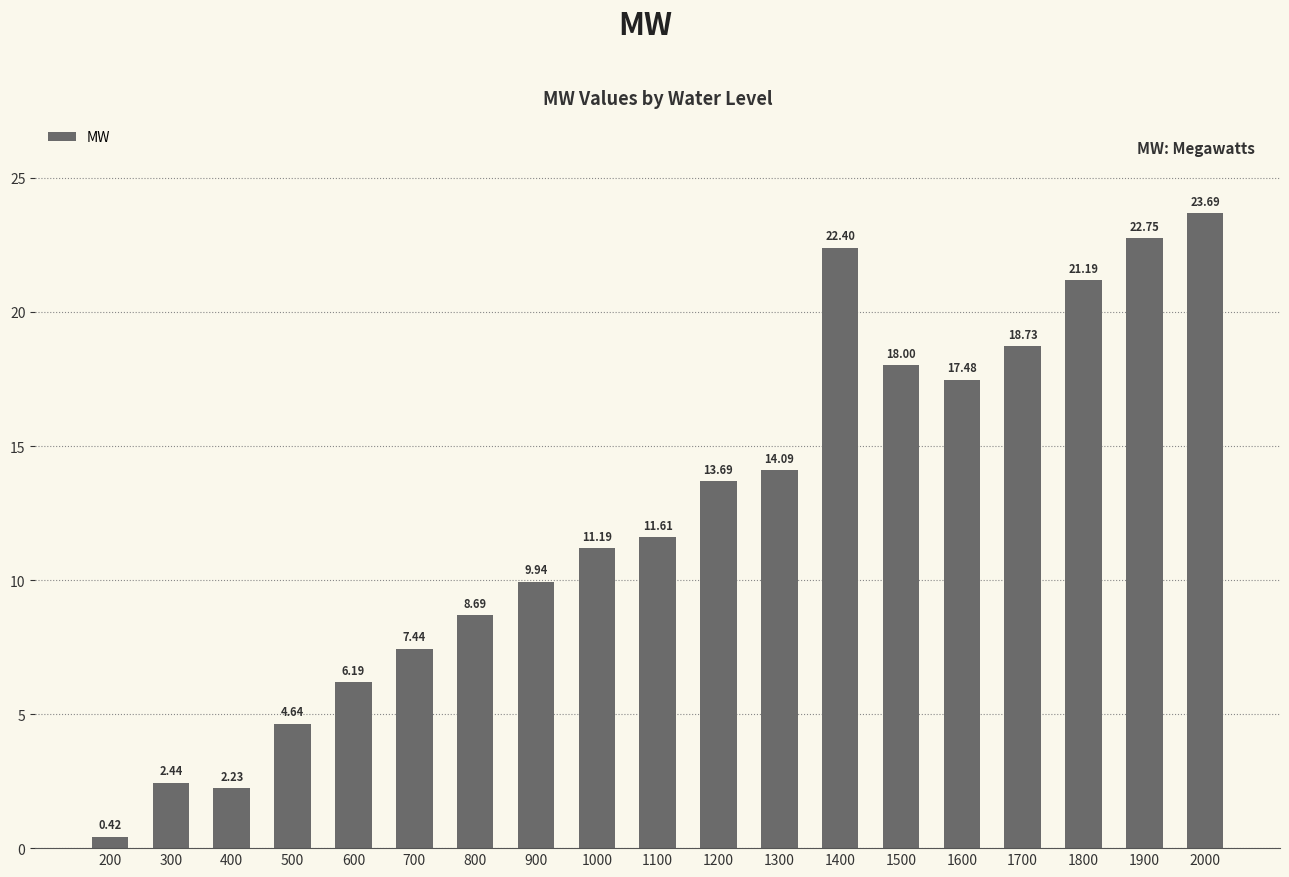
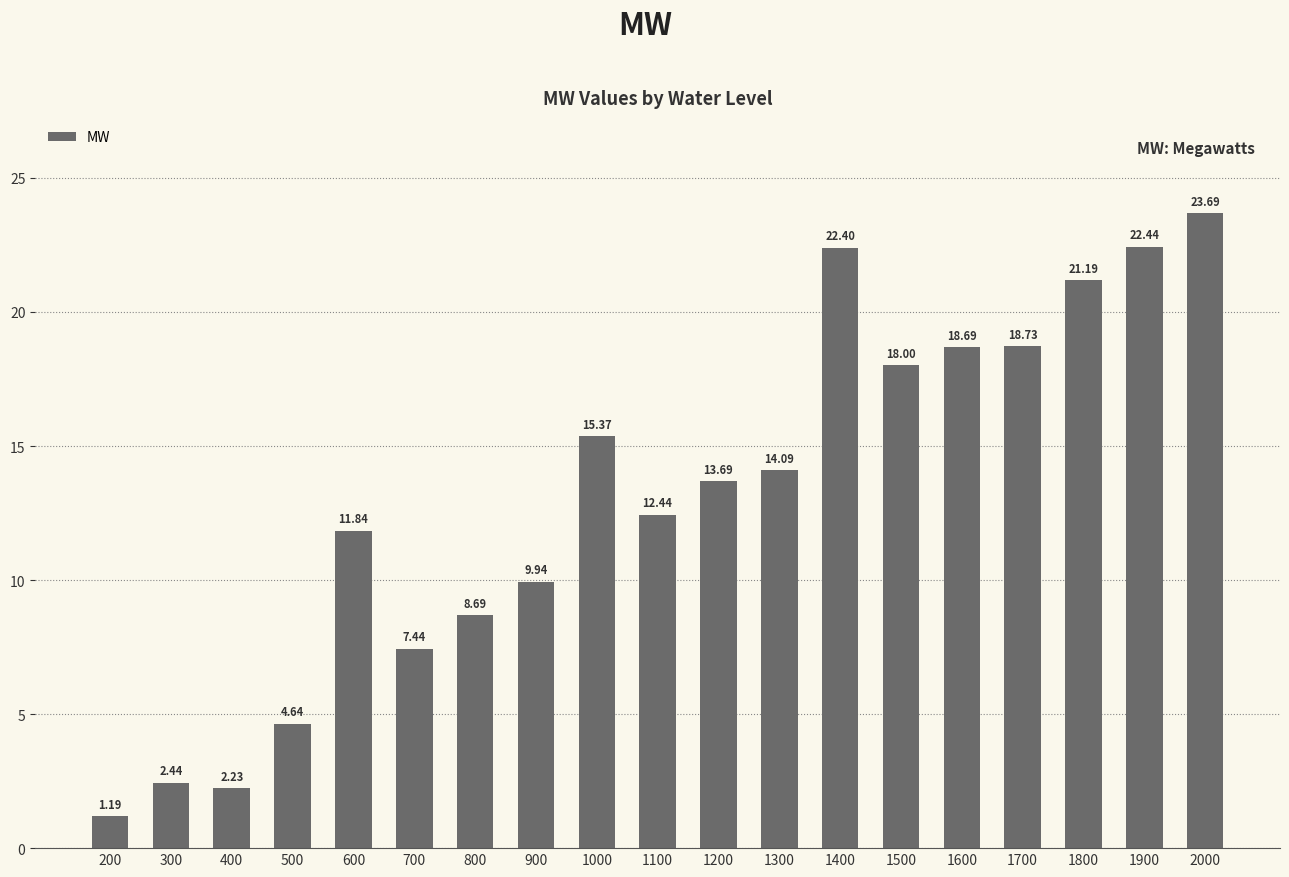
200: 0.42 -> 1.19
600: 6.19 -> 11.84
1000: 11.19 -> 15.37
1100: 11.61 -> 12.44
1600: 17.48 -> 18.69
1900: 22.75 -> 22.44
